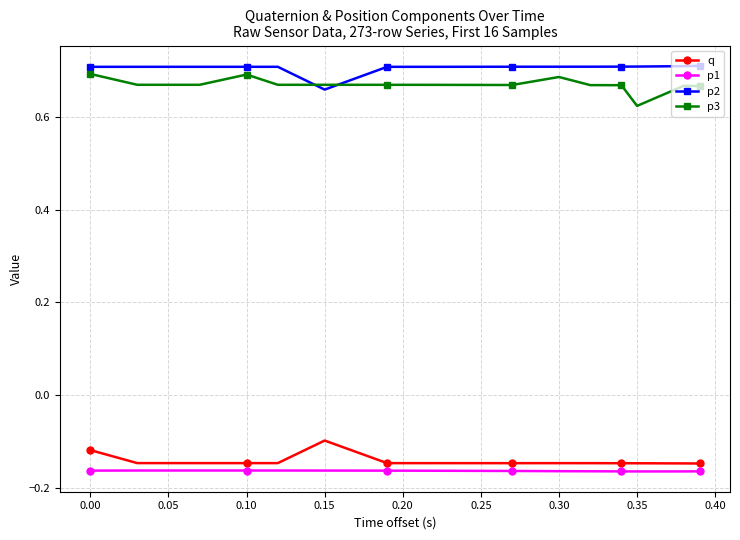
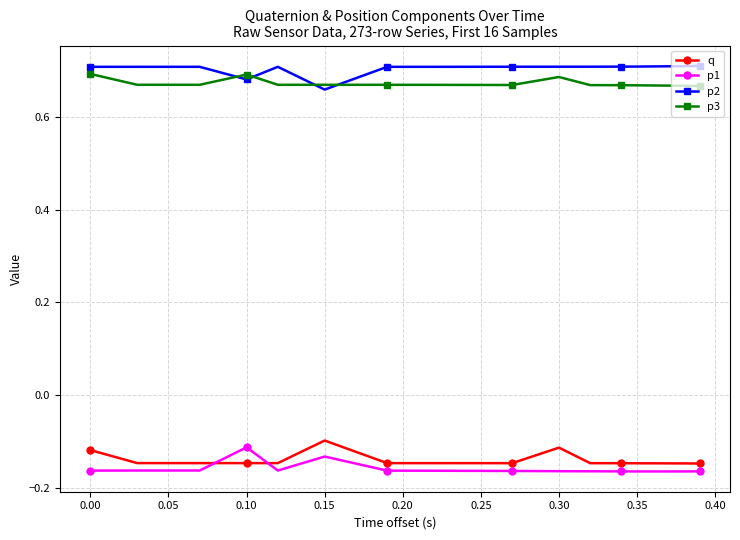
p1, 0.10: -0.16 -> -0.11
p2, 0.10: 0.71 -> 0.68
p1, 0.15: -0.16 -> -0.13
q, 0.30: -0.15 -> -0.11
p3, 0.35: 0.62 -> 0.67
